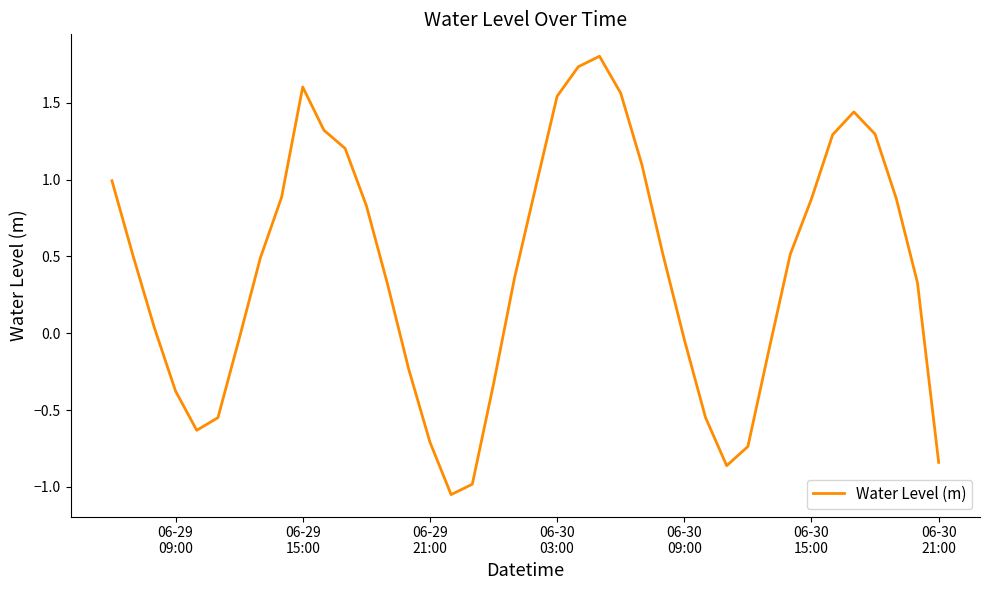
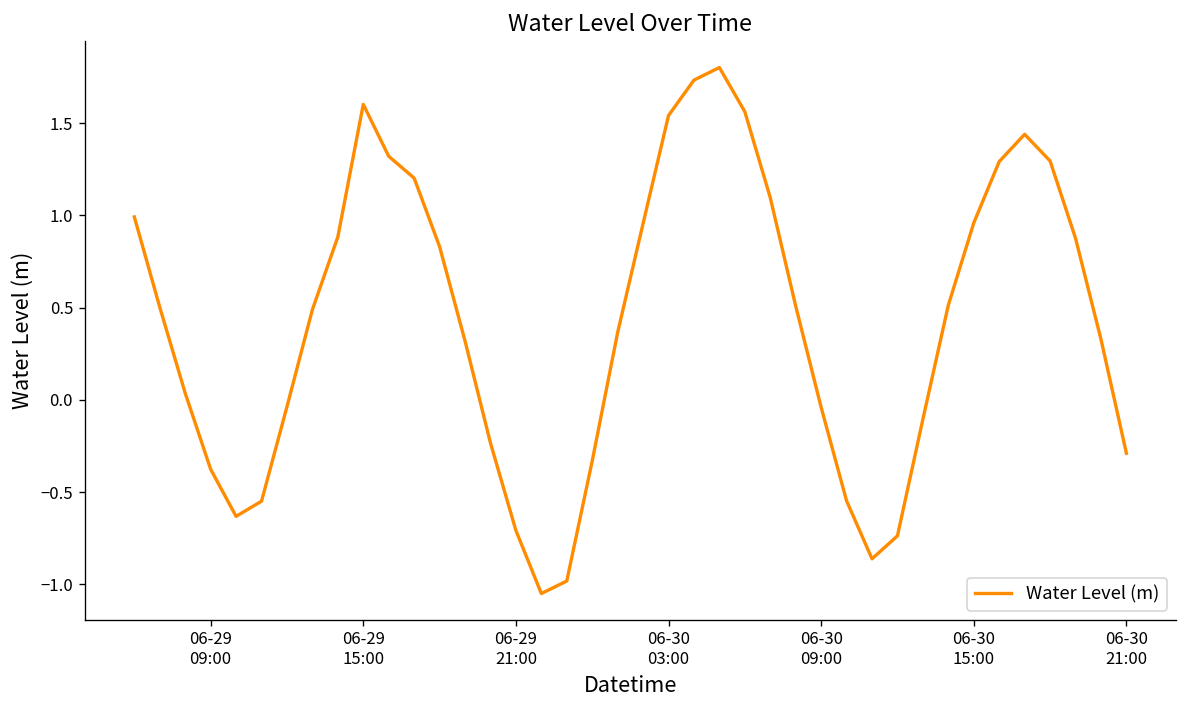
06-30 15:00: 0.87 -> 0.96
06-30 21:00: -0.84 -> -0.29
